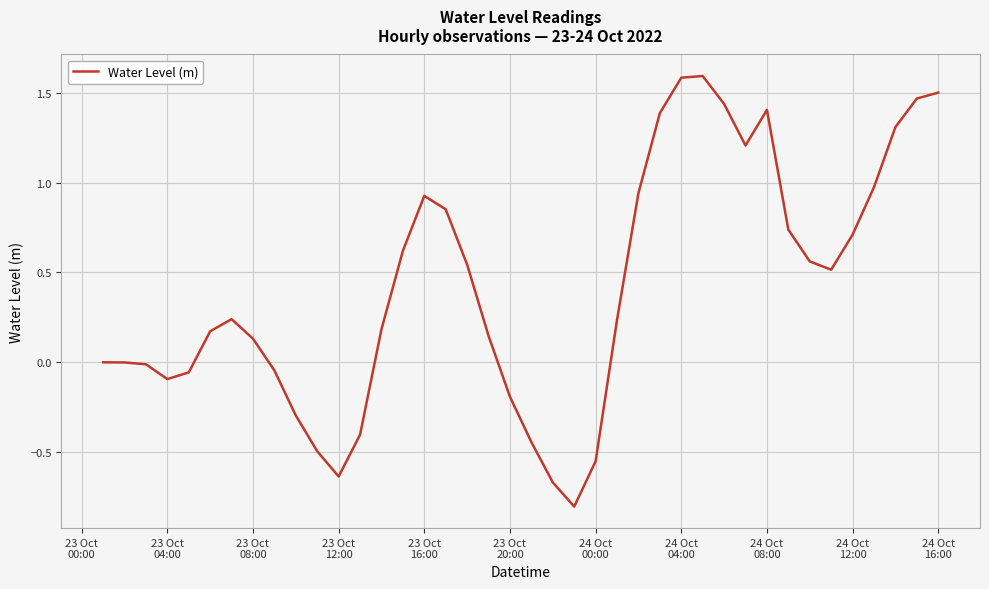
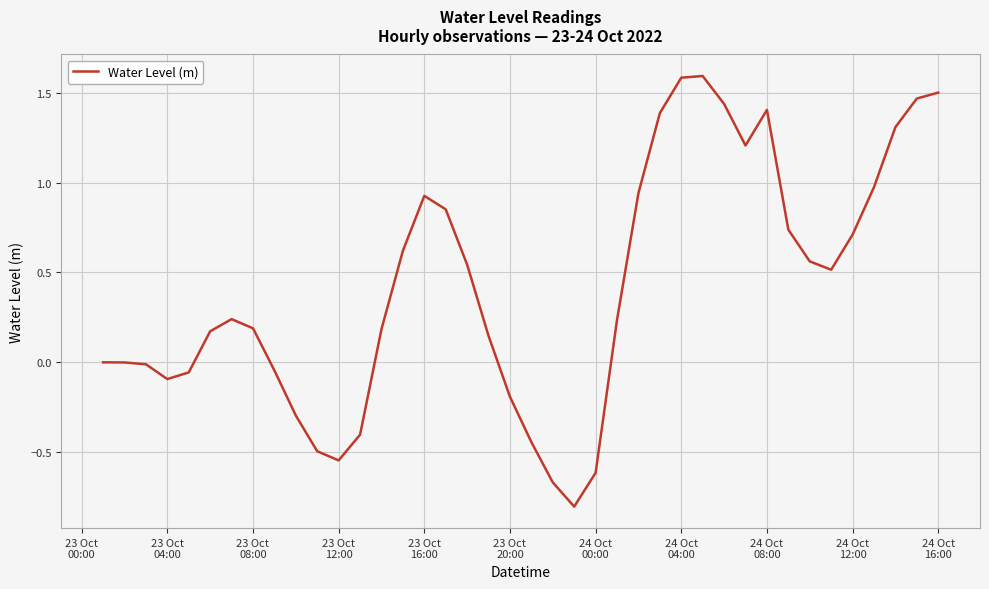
23 Oct 08:00: 0.13 -> 0.19
23 Oct 12:00: -0.63 -> -0.54
24 Oct 00:00: -0.55 -> -0.61
